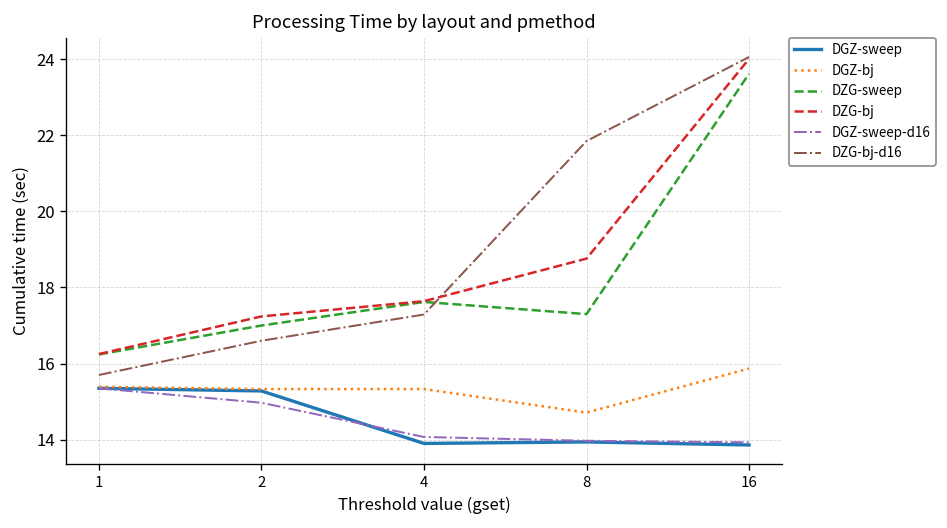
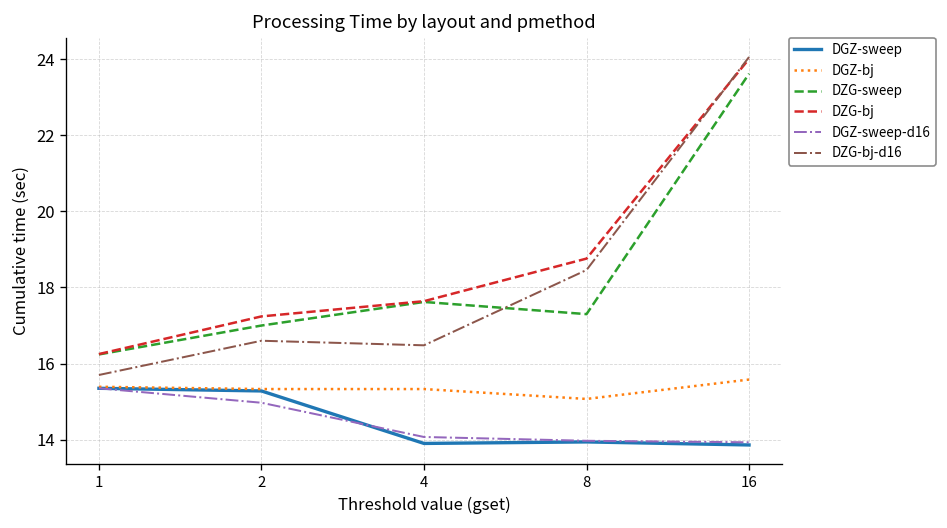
DZG-bj-d16, 4: 17.3 -> 16.5
DGZ-bj, 8: 14.7 -> 15.1
DZG-bj-d16, 8: 21.9 -> 18.5
DGZ-bj, 16: 15.9 -> 15.6
